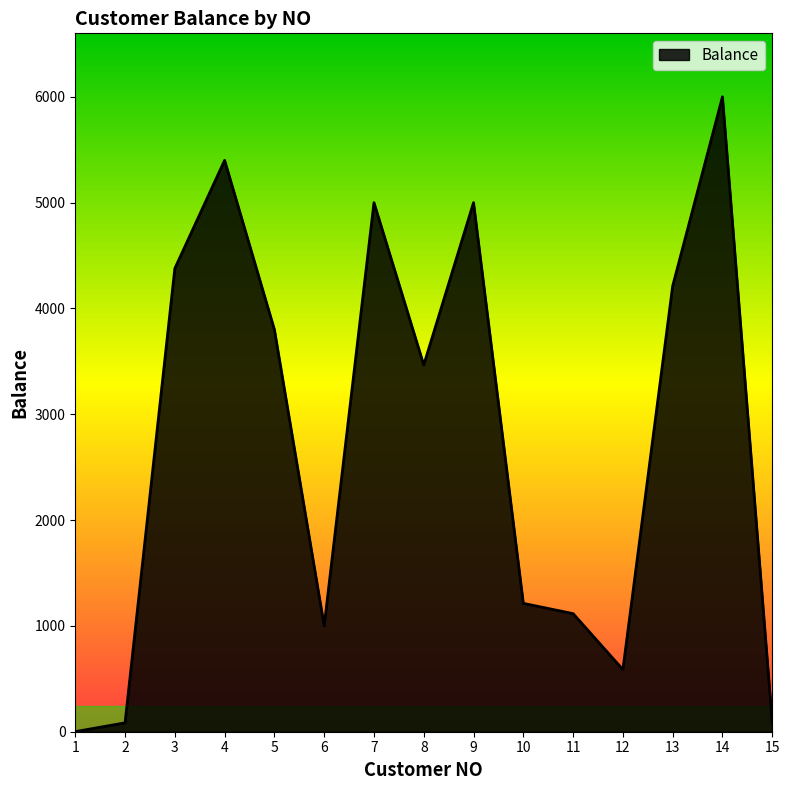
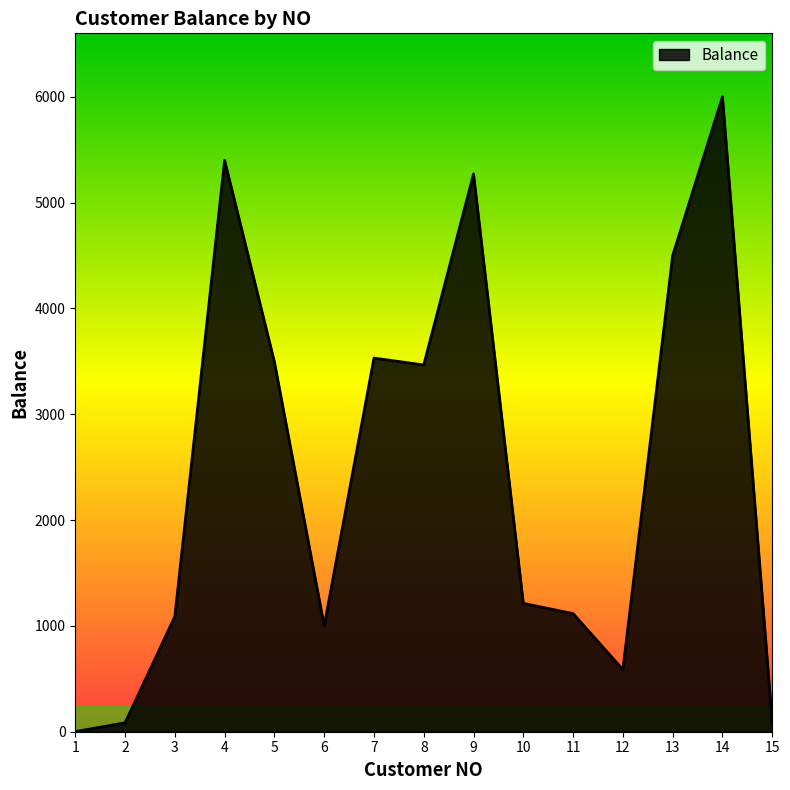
3: 4380 -> 1090
5: 3800 -> 3500
7: 5000 -> 3530
9: 5000 -> 5270
13: 4210 -> 4500
